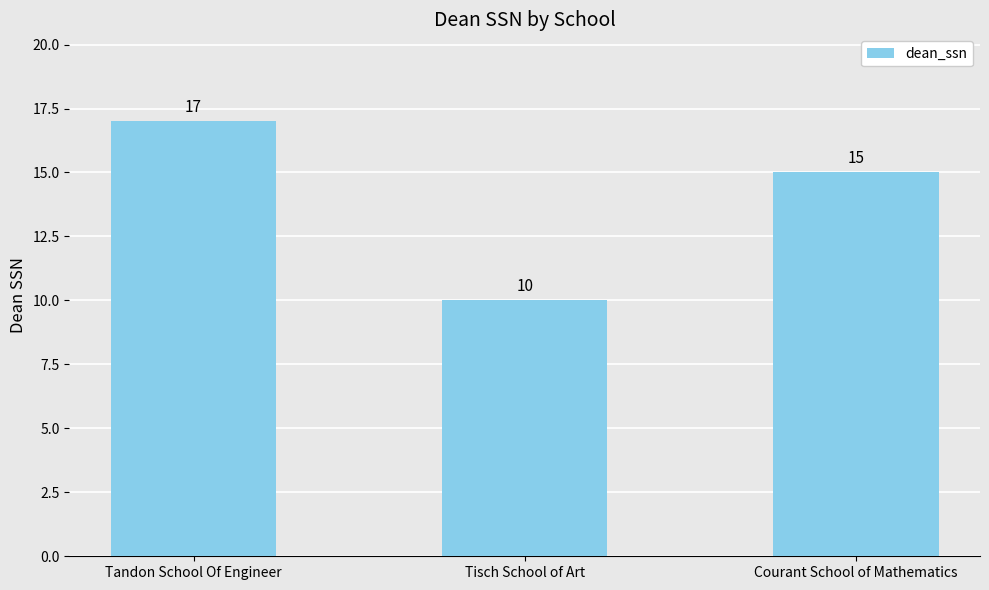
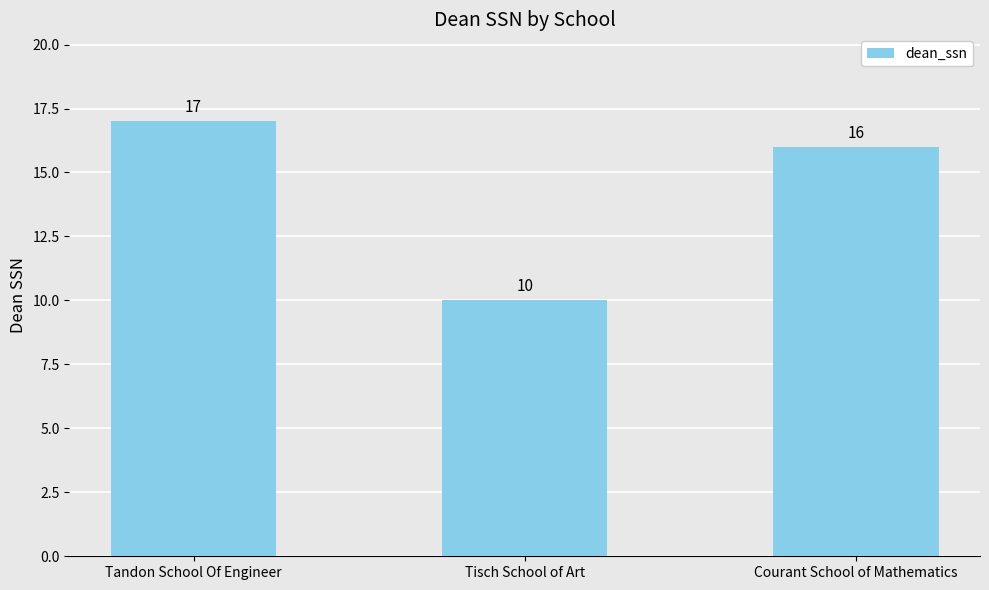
Courant School of Mathematics: 15 -> 16
